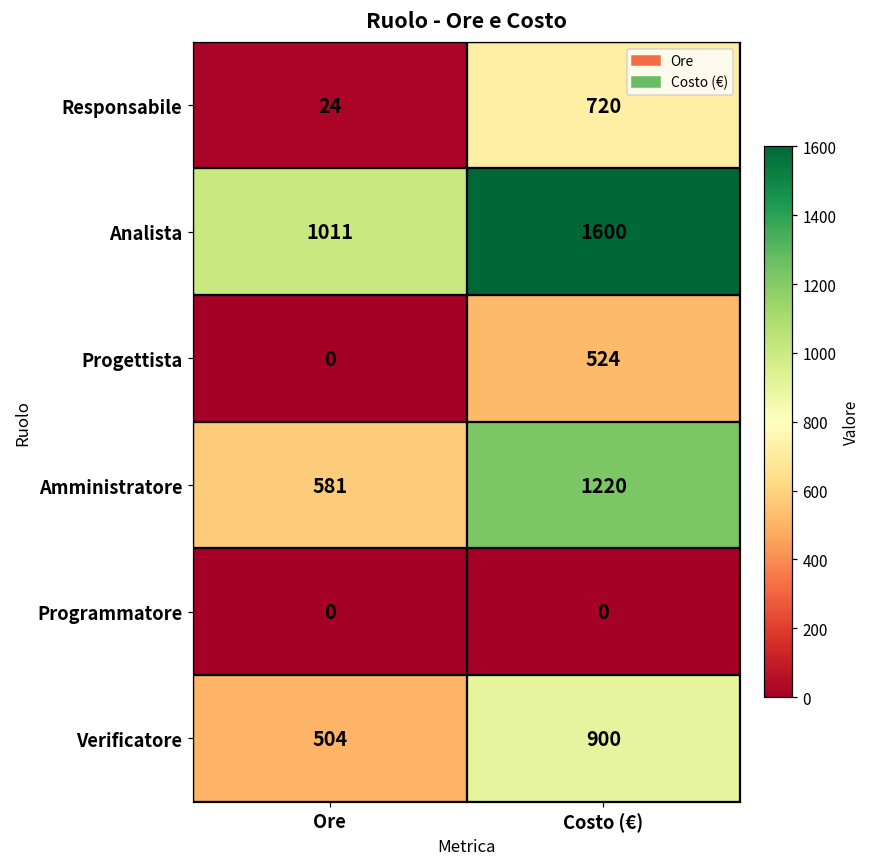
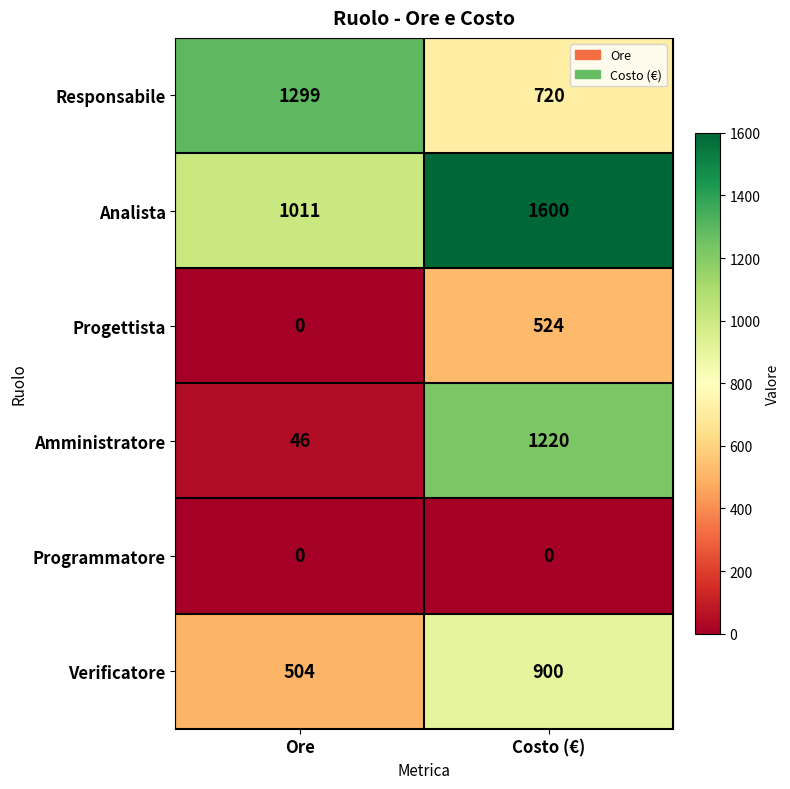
Responsabile, Ore: 24 -> 1299
Amministratore, Ore: 581 -> 46
